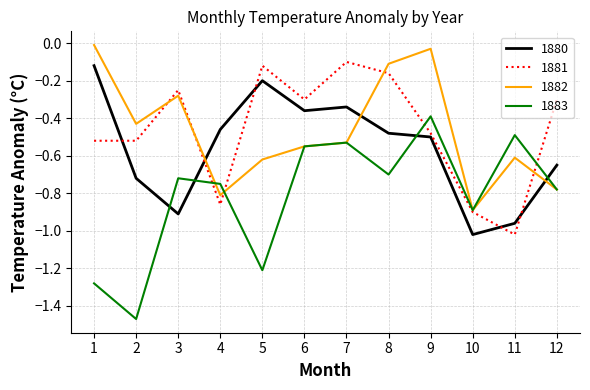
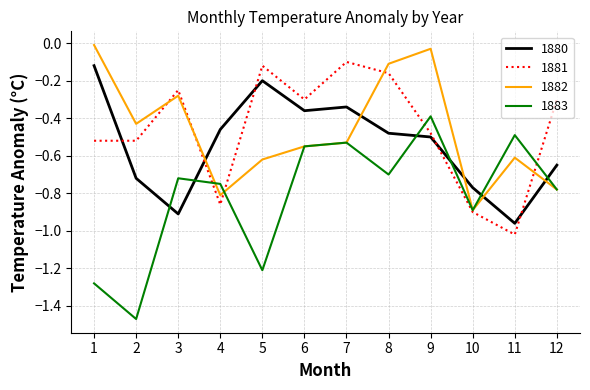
1880, 10: -1.02 -> -0.77
